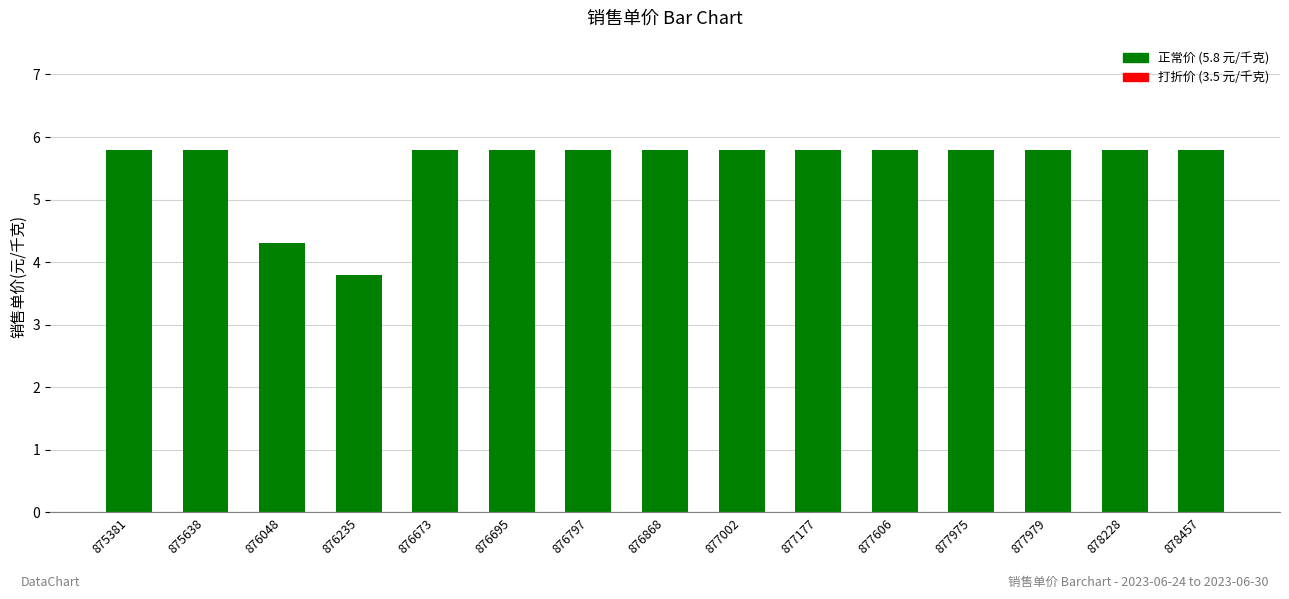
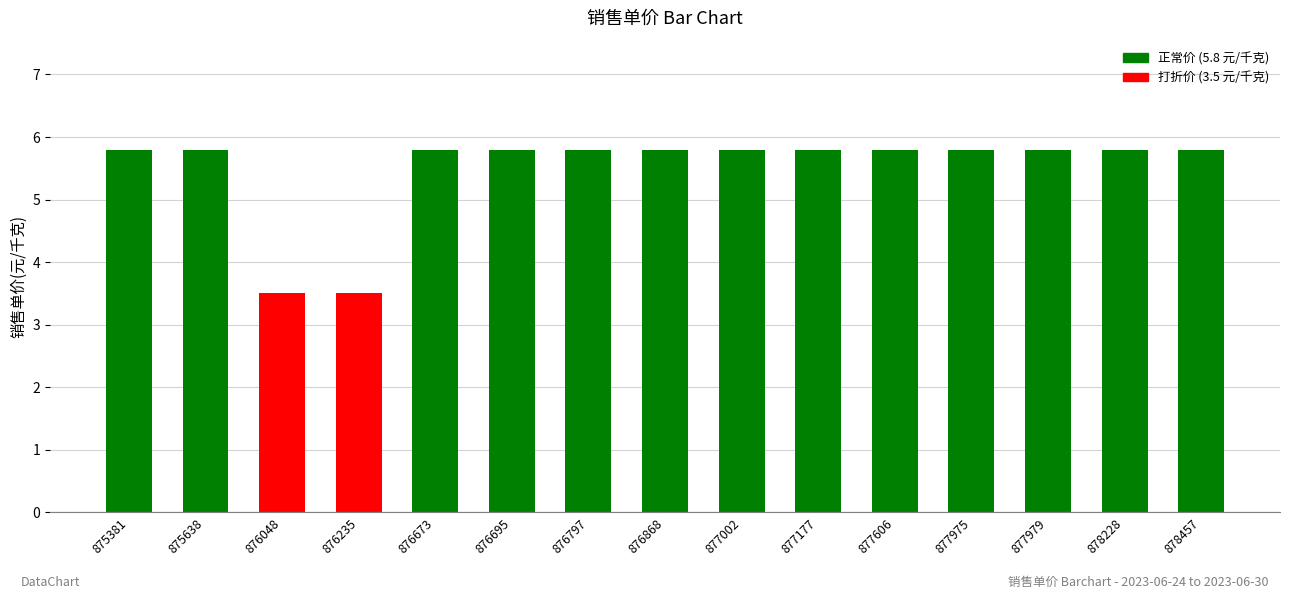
876048: 4.3 -> 3.5
876235: 3.8 -> 3.5
